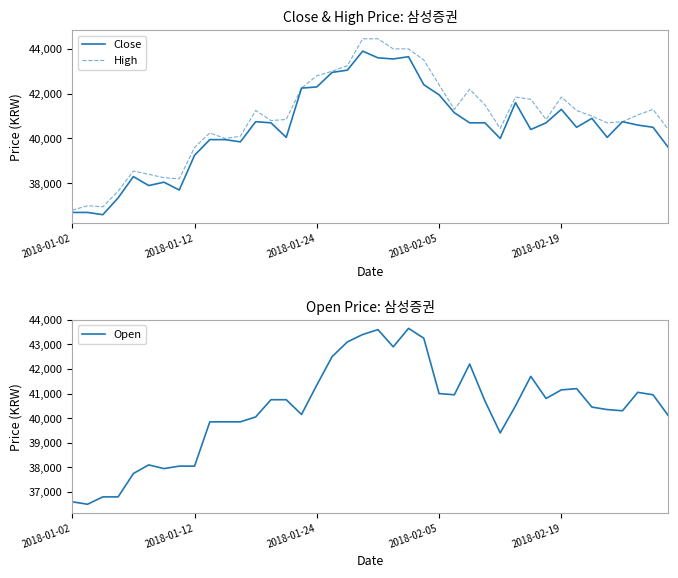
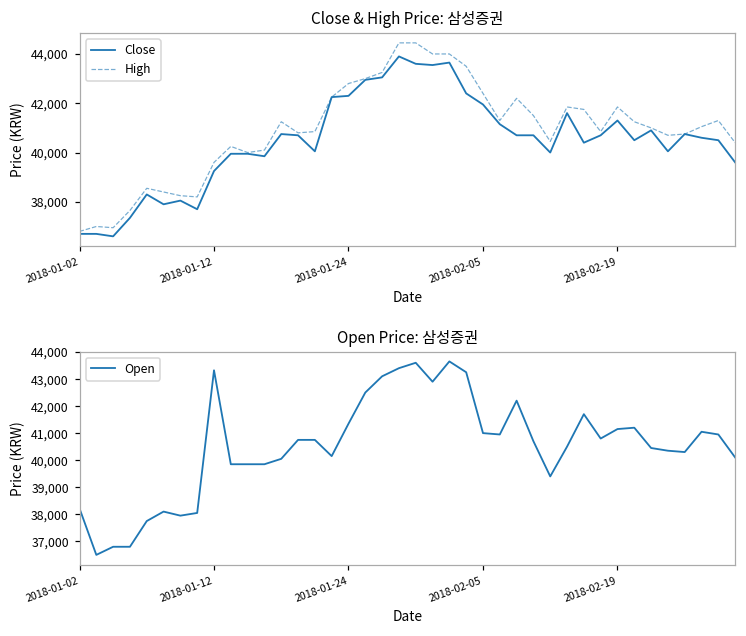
Open Price: 삼성증권, 2018-01-02: 36,600 -> 38,200
Open Price: 삼성증권, 2018-01-12: 38,100 -> 43,300
